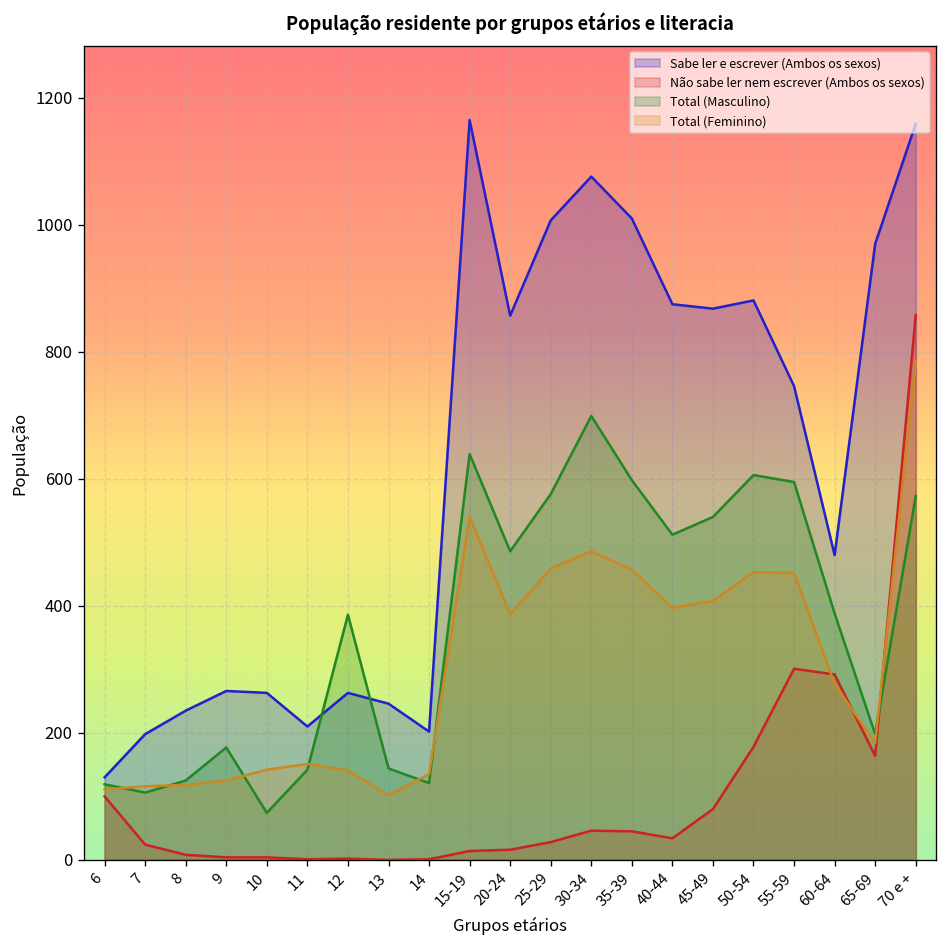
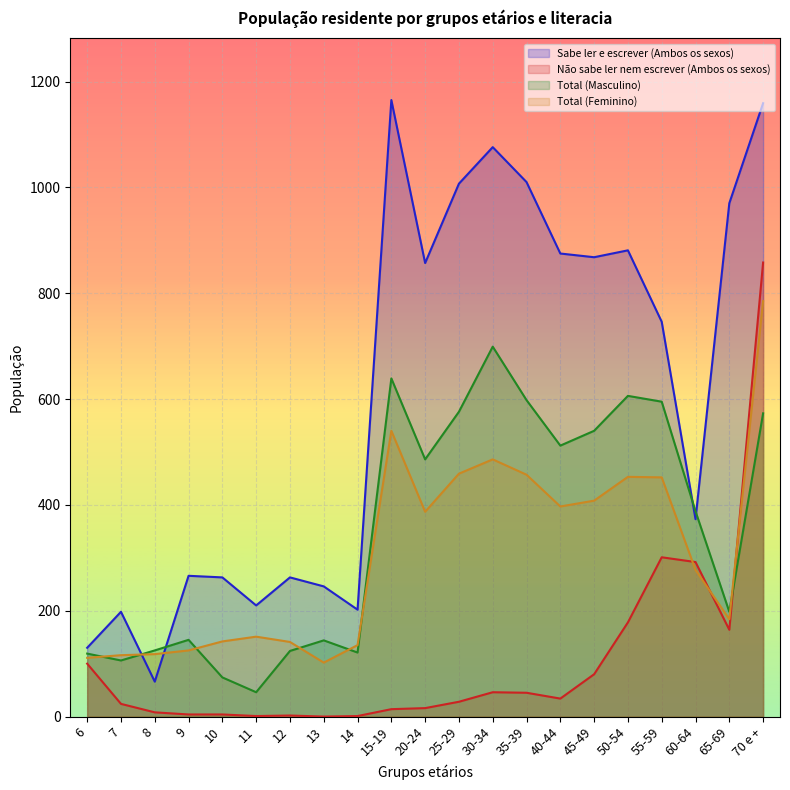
Sabe ler e escrever (Ambos os sexos), 8: 240 -> 70
Total (Masculino), 9: 180 -> 150
Total (Masculino), 11: 140 -> 50
Total (Masculino), 12: 390 -> 120
Sabe ler e escrever (Ambos os sexos), 60-64: 480 -> 370
